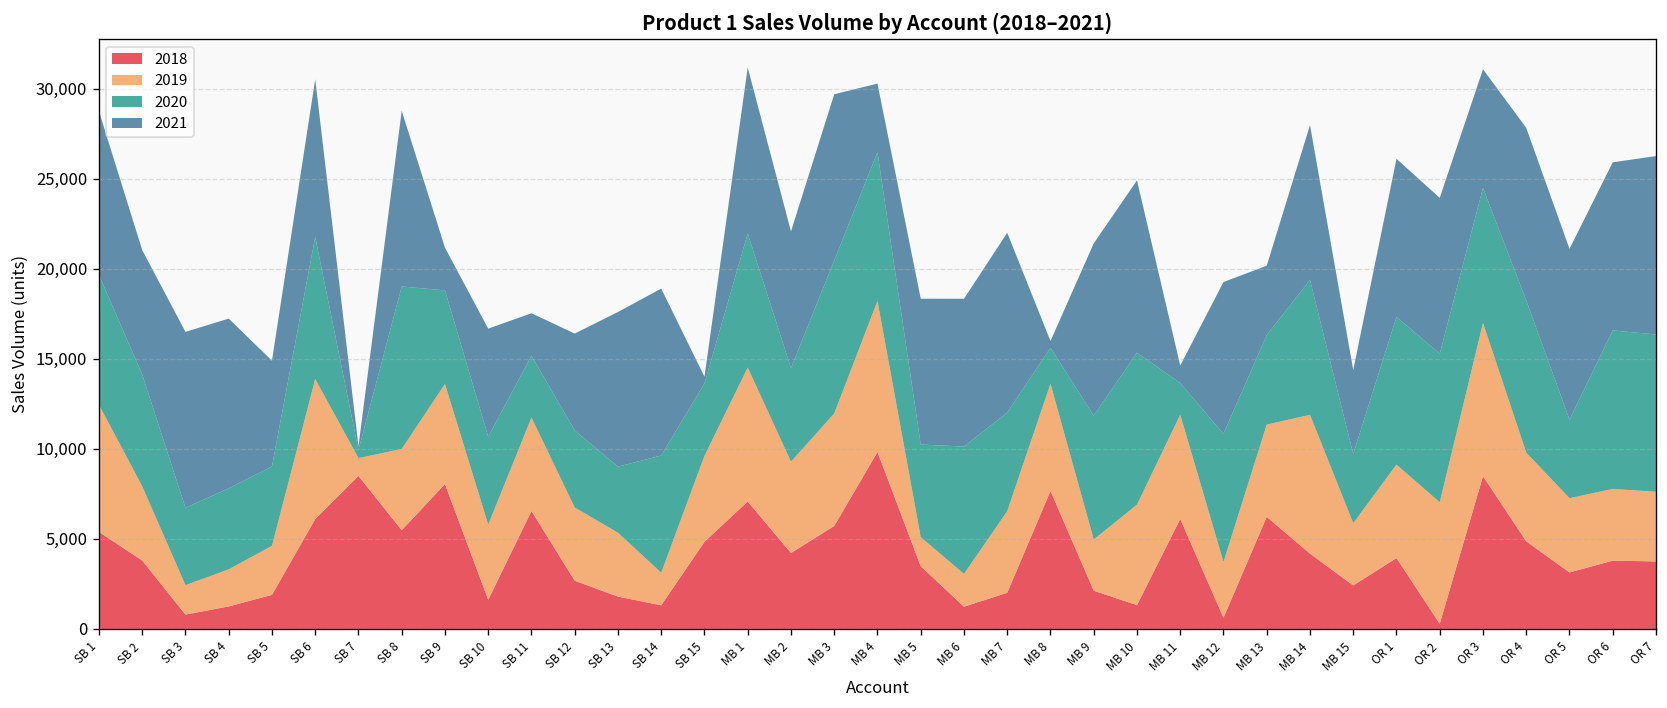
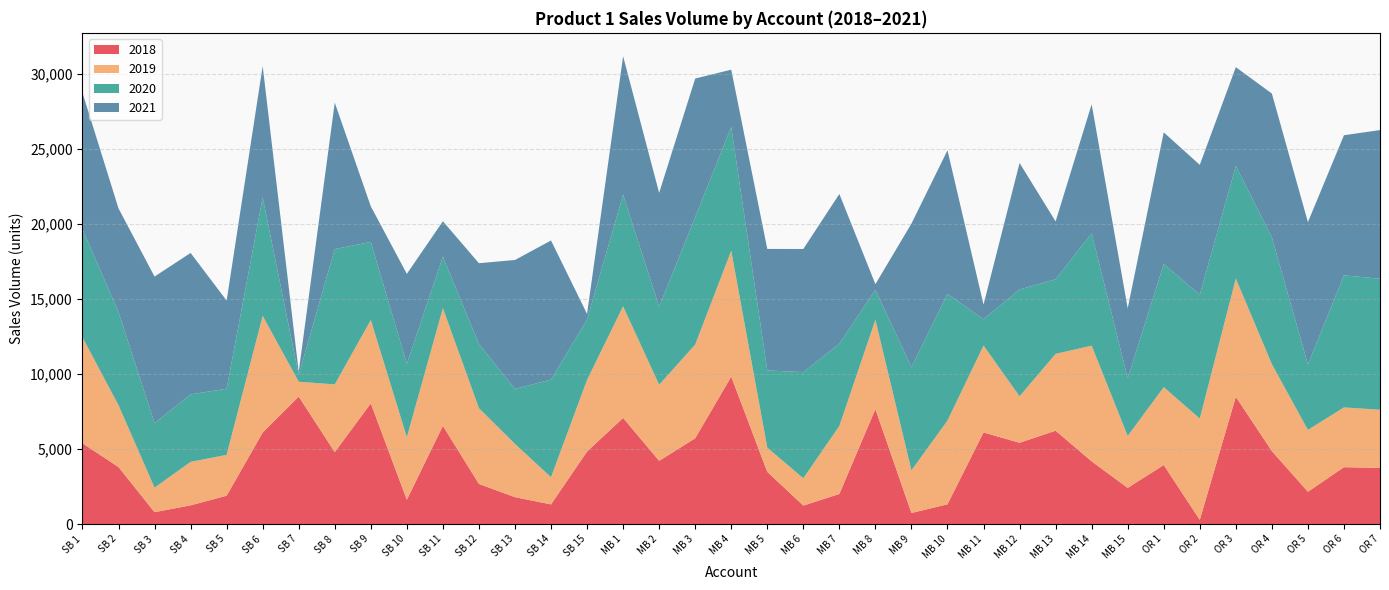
2019, SB 4: 2,100 -> 2,900
2018, SB 8: 5,500 -> 4,800
2019, SB 11: 5,200 -> 7,800
2019, SB 12: 4,100 -> 5,100
2018, MB 9: 2,100 -> 700
2018, MB 12: 600 -> 5,400
2019, OR 3: 8,500 -> 7,900
2019, OR 4: 4,900 -> 5,800
2018, OR 5: 3,100 -> 2,200
